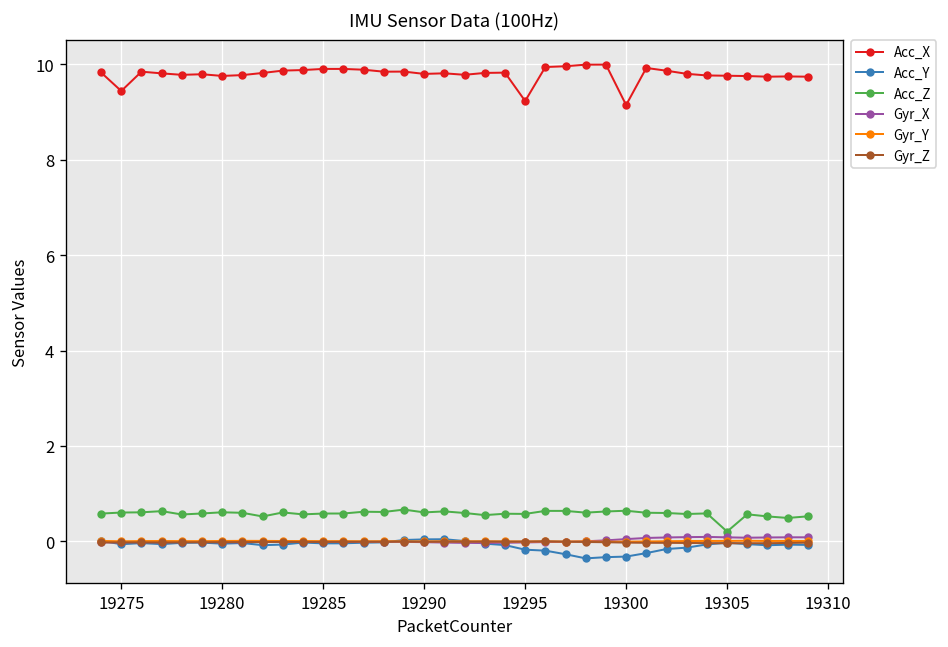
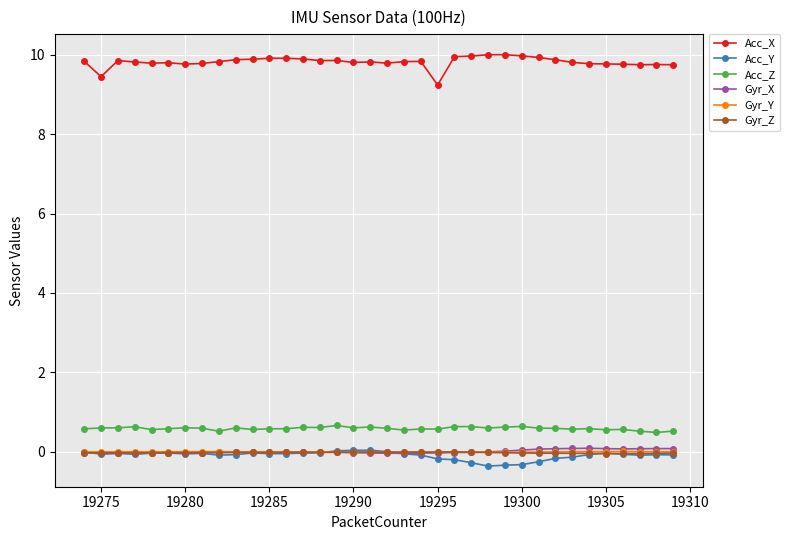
Acc_X, 19300: 9.1 -> 10.0
Acc_Z, 19305: 0.2 -> 0.6
